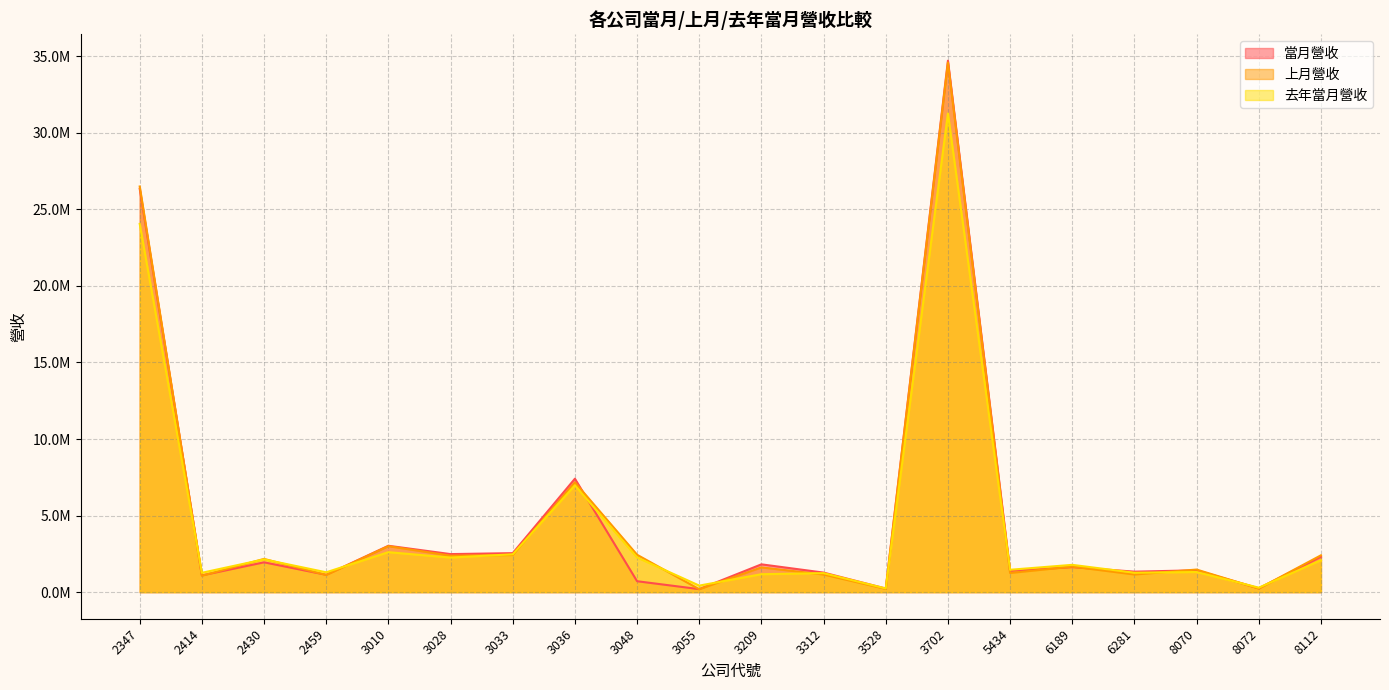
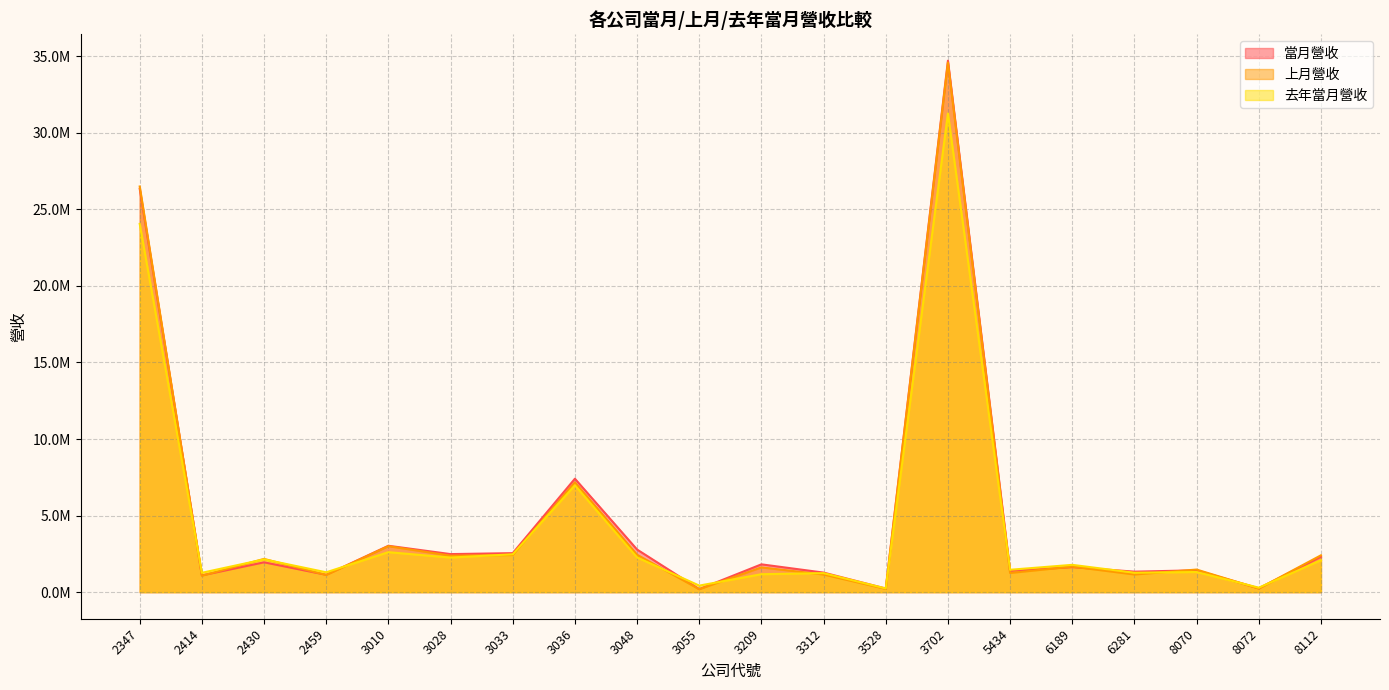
當月營收, 3048: 700000 -> 2800000
